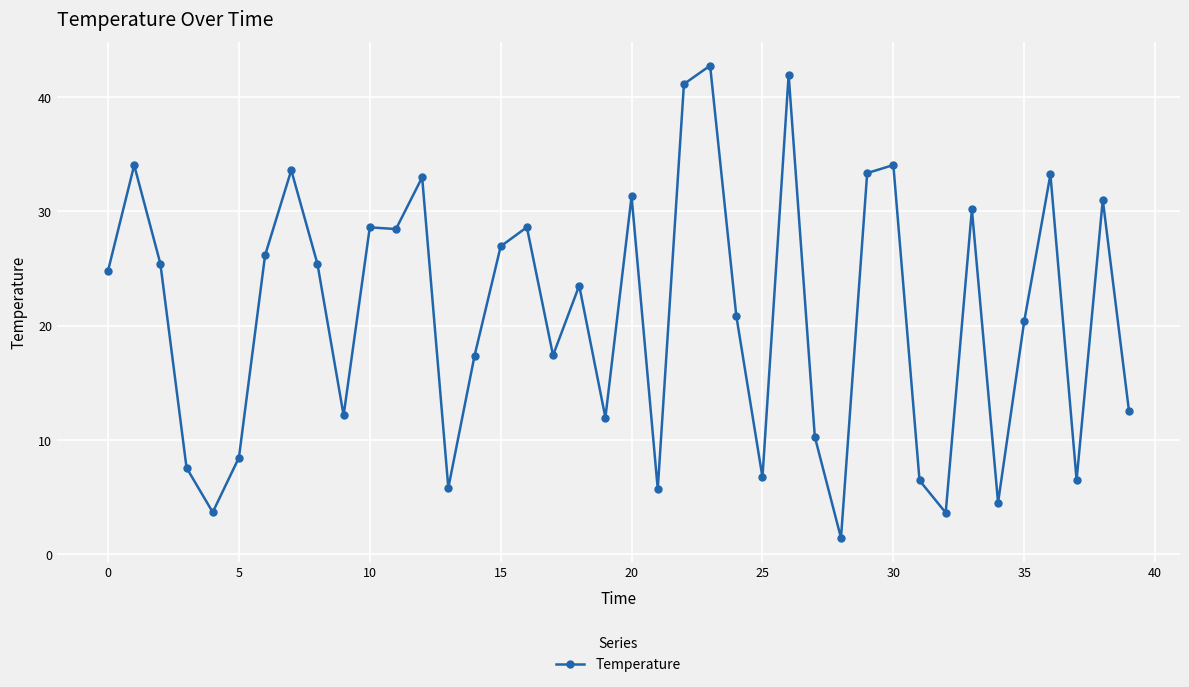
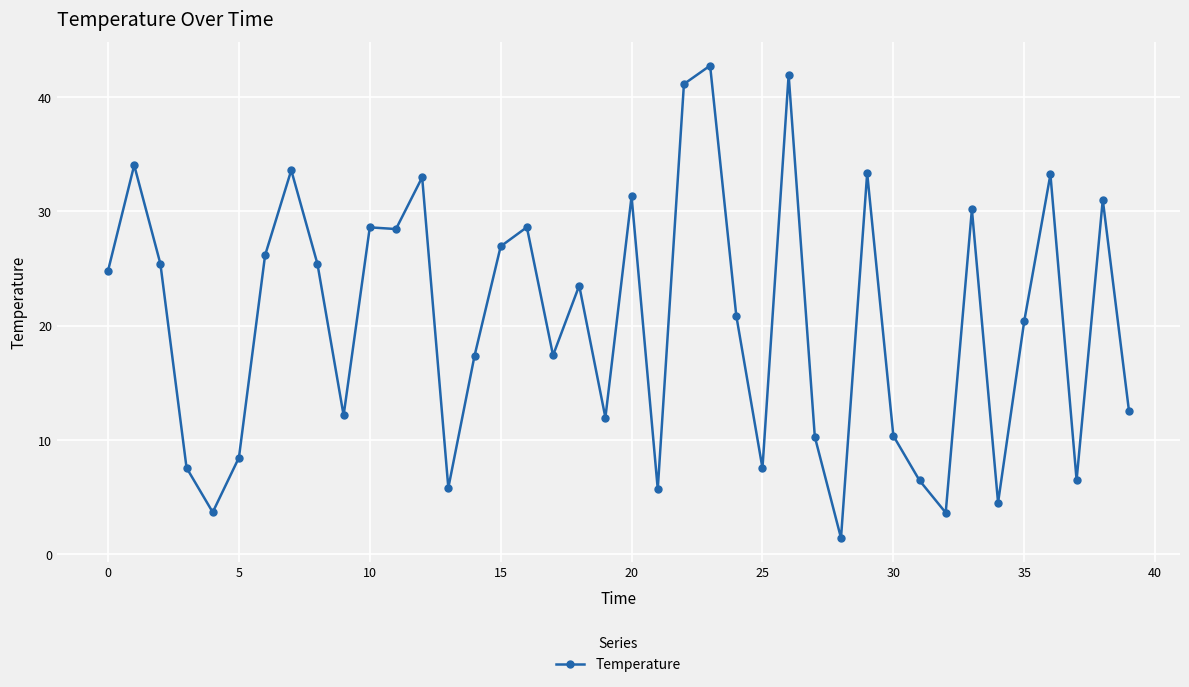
25: 6.7 -> 7.5
30: 34.0 -> 10.4
